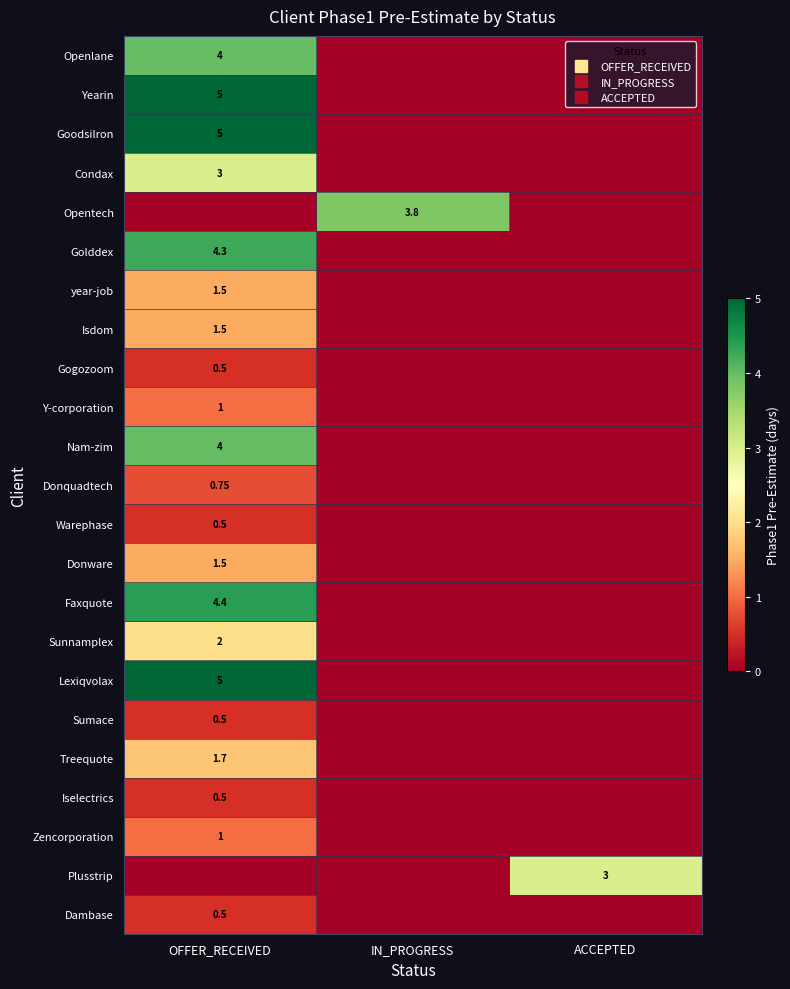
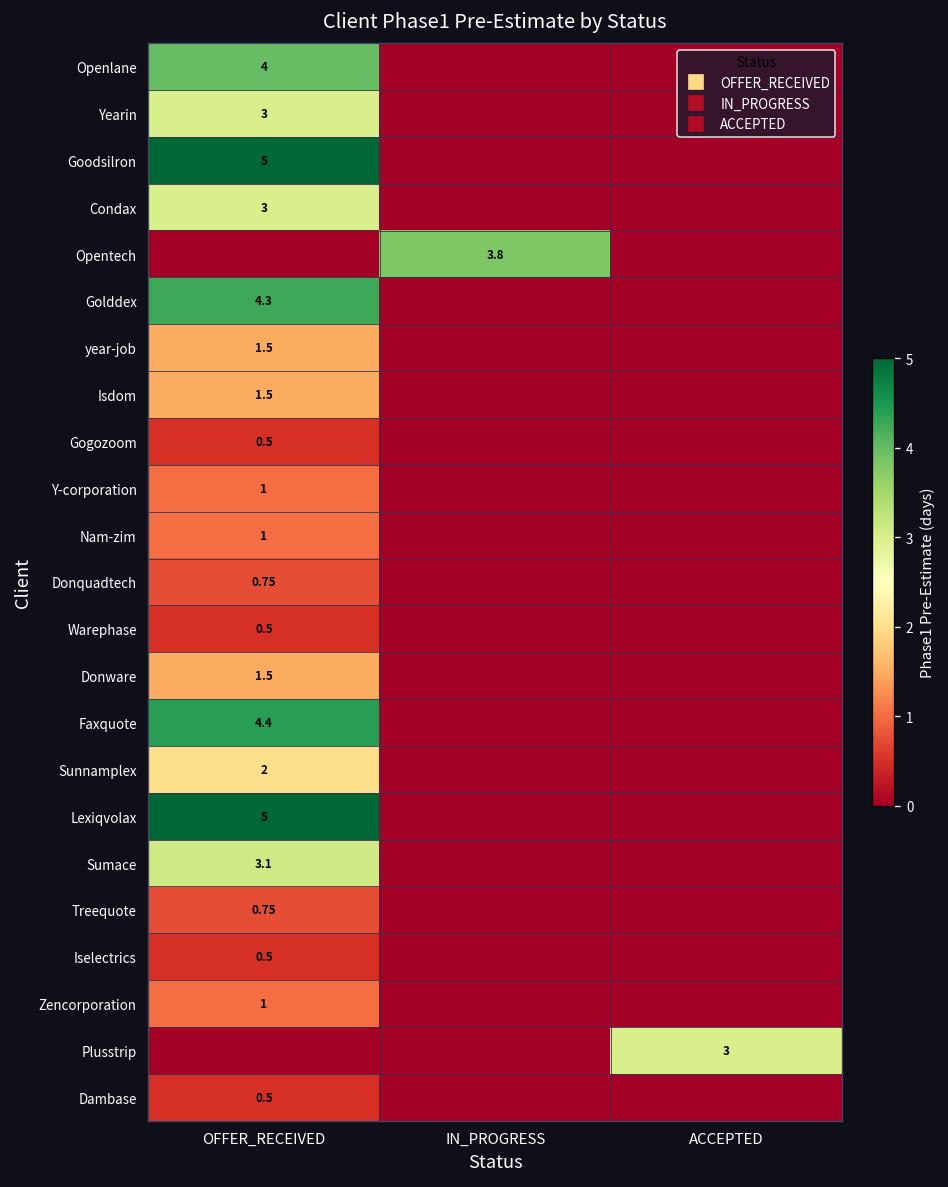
Yearin, OFFER_RECEIVED: 5 -> 3
Nam-zim, OFFER_RECEIVED: 4 -> 1
Sumace, OFFER_RECEIVED: 0.5 -> 3.1
Treequote, OFFER_RECEIVED: 1.7 -> 0.75
